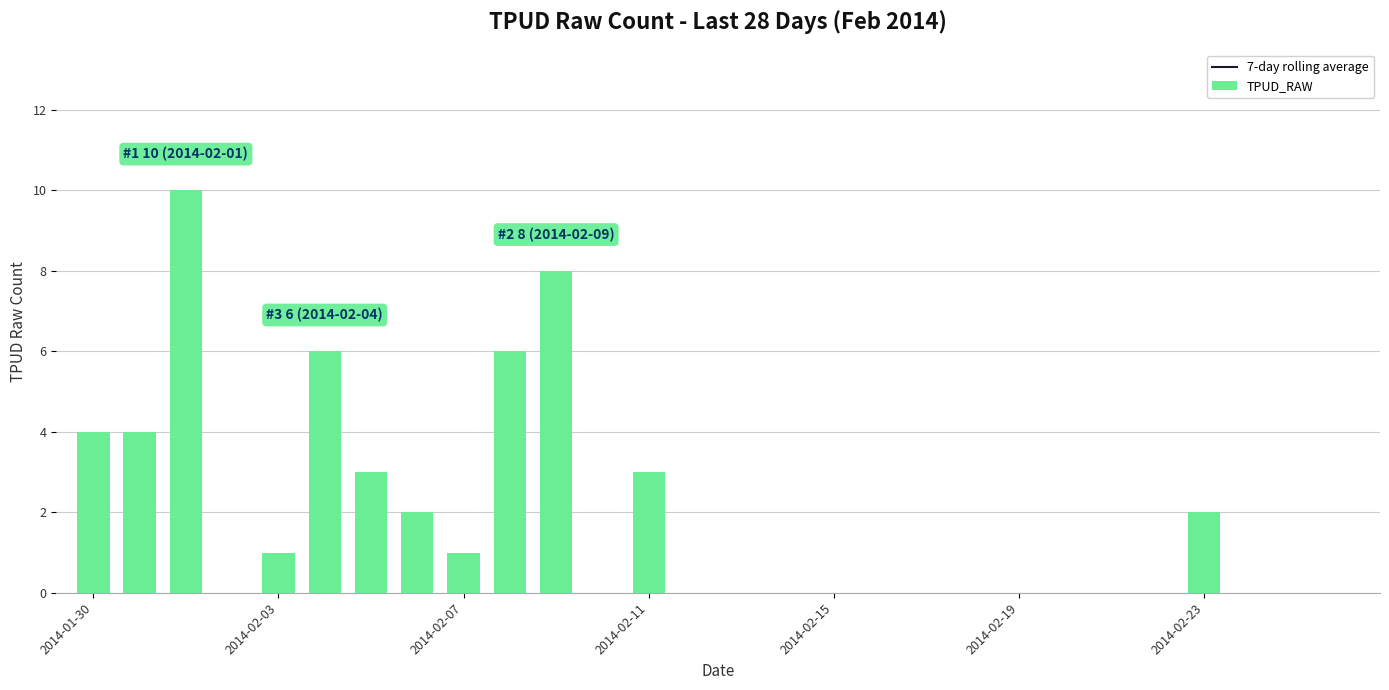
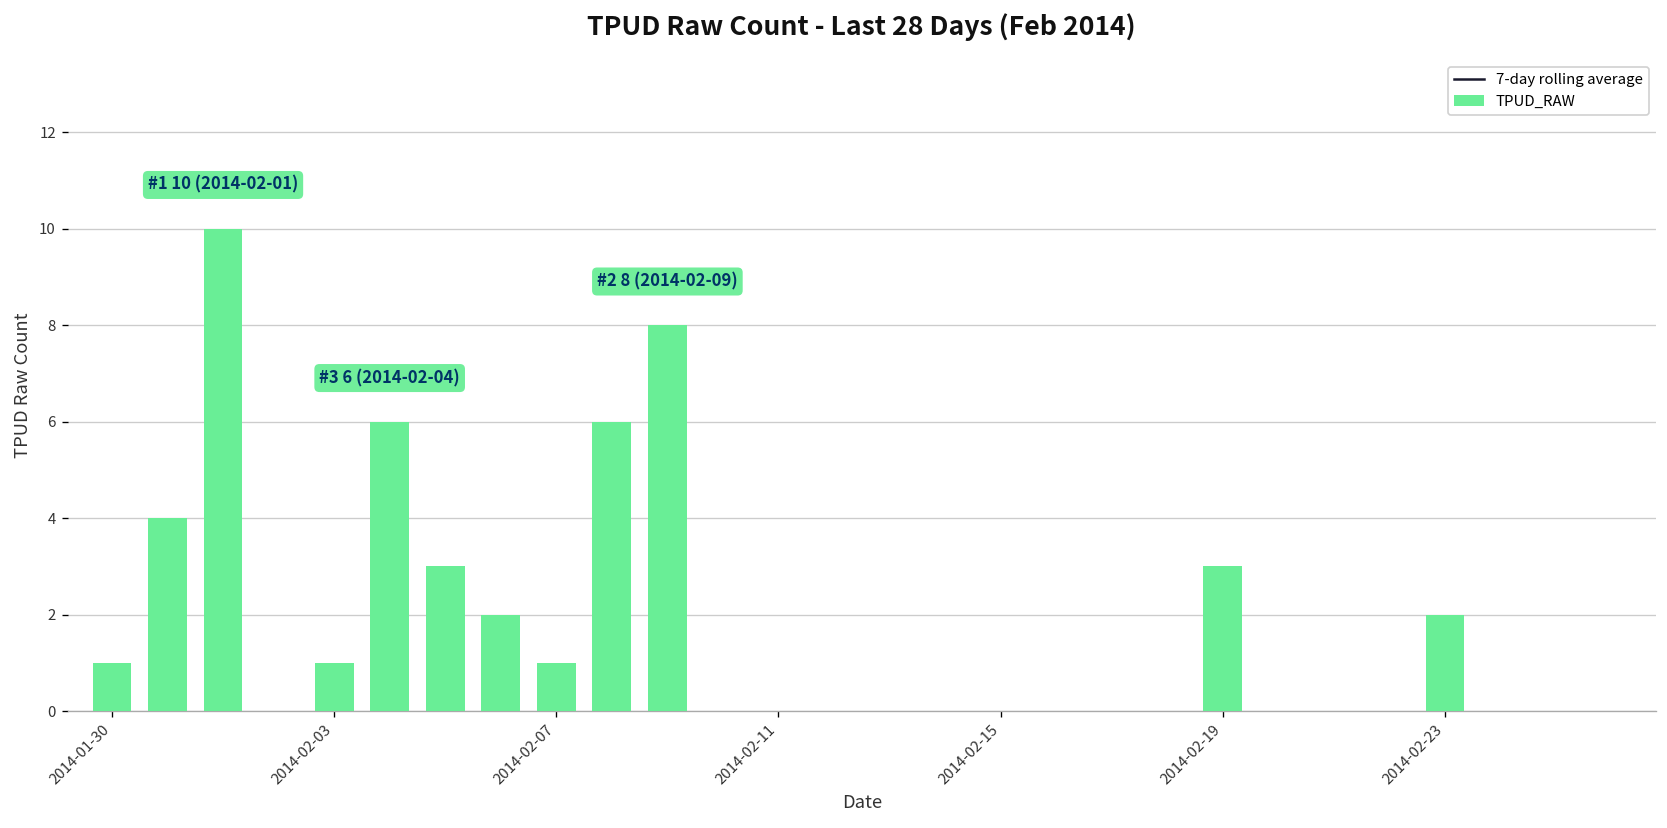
TPUD_RAW, 2014-01-30: 4 -> 1
TPUD_RAW, 2014-02-11: 3 -> 0
TPUD_RAW, 2014-02-19: 0 -> 3
